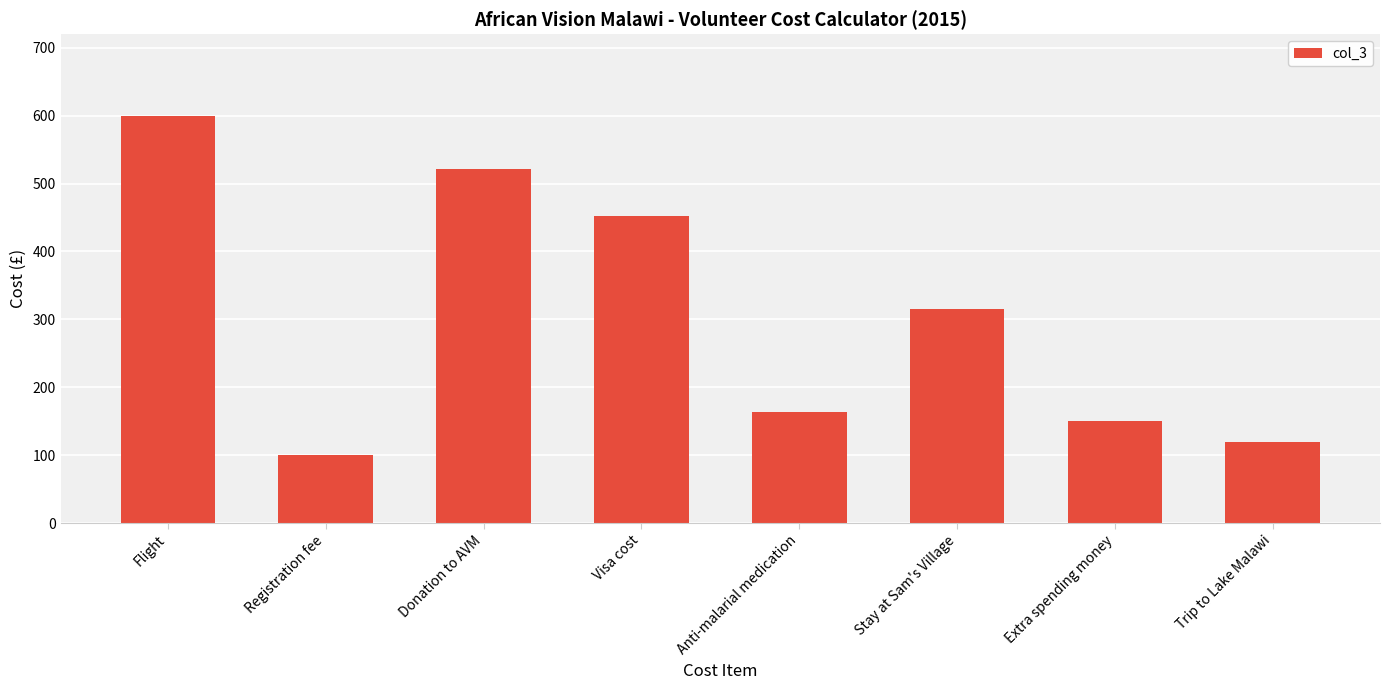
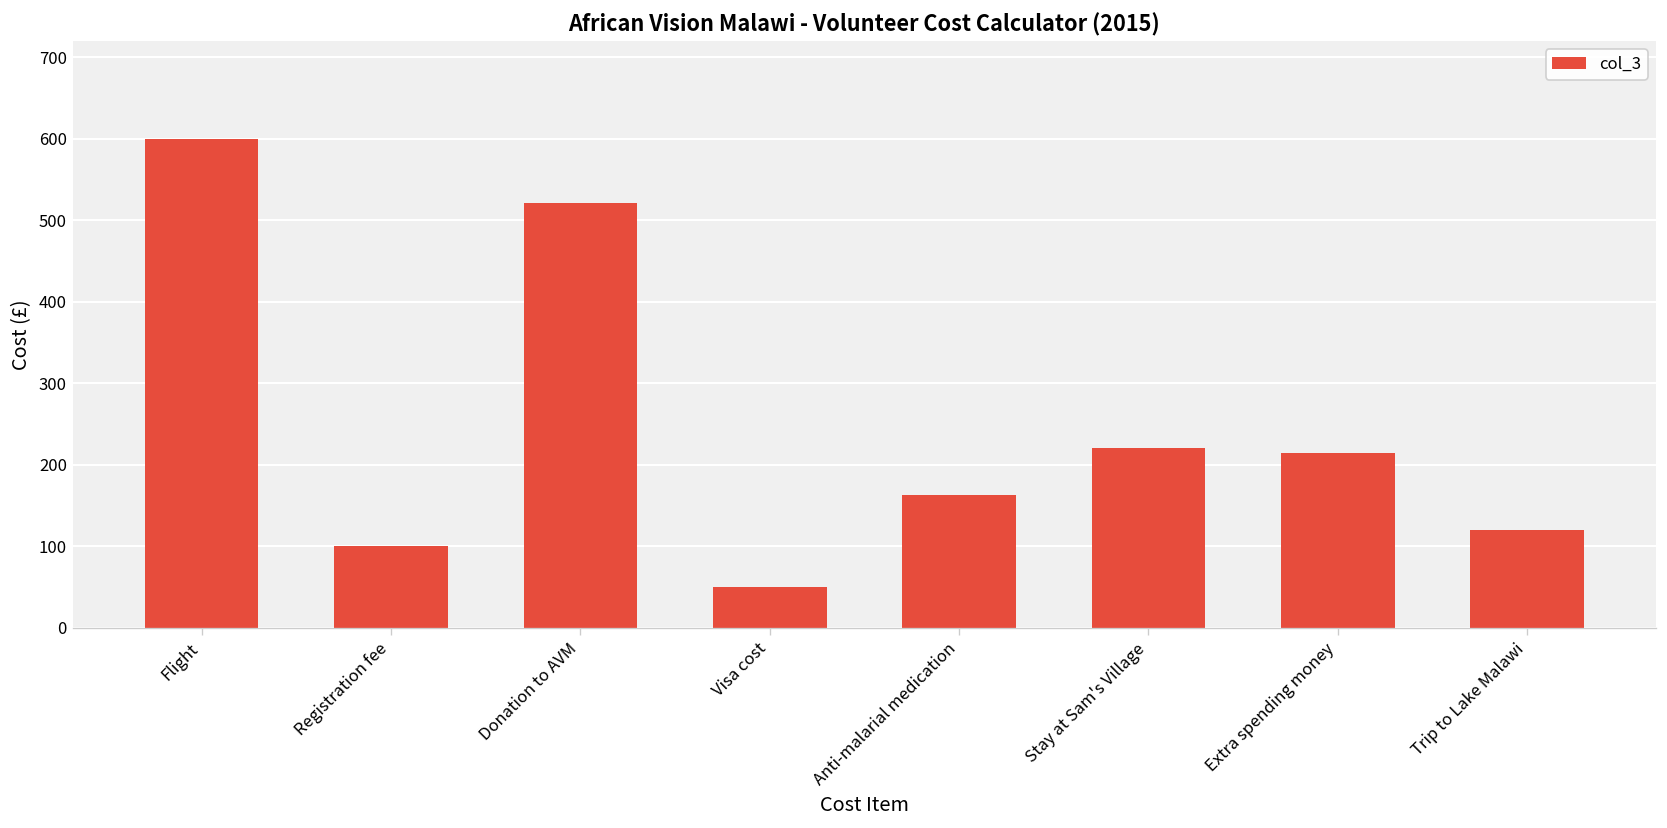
Visa cost: 450 -> 50
Stay at Sam's Village: 320 -> 220
Extra spending money: 150 -> 210
